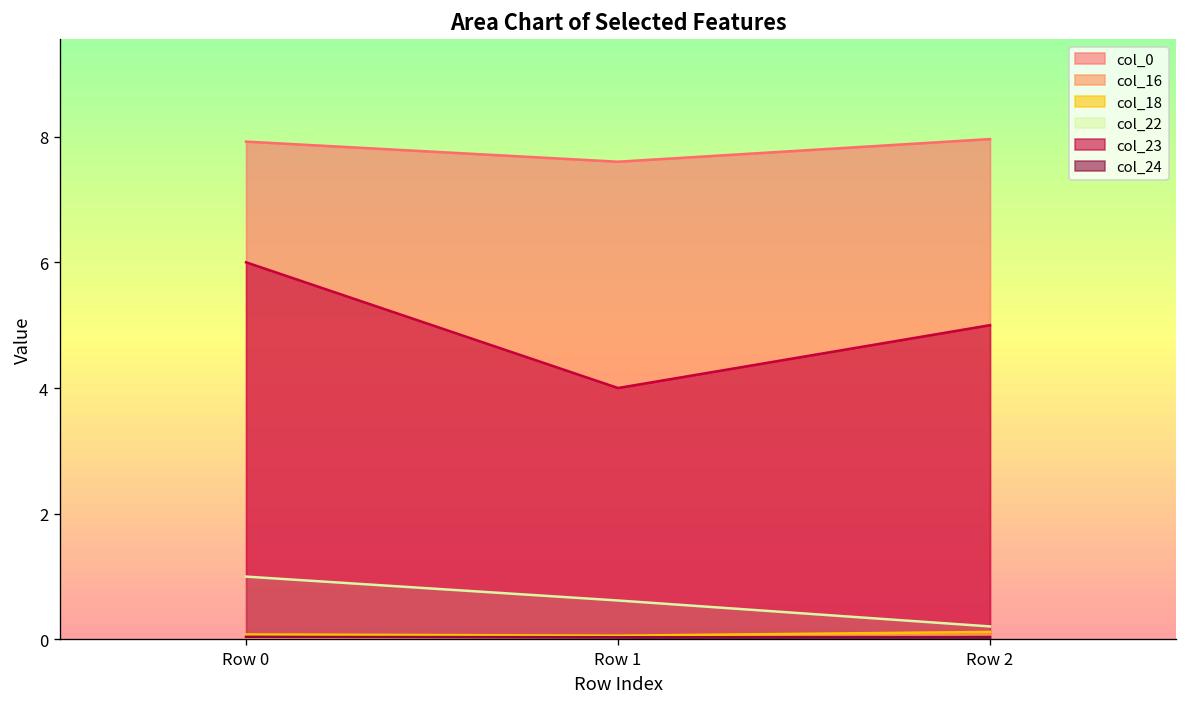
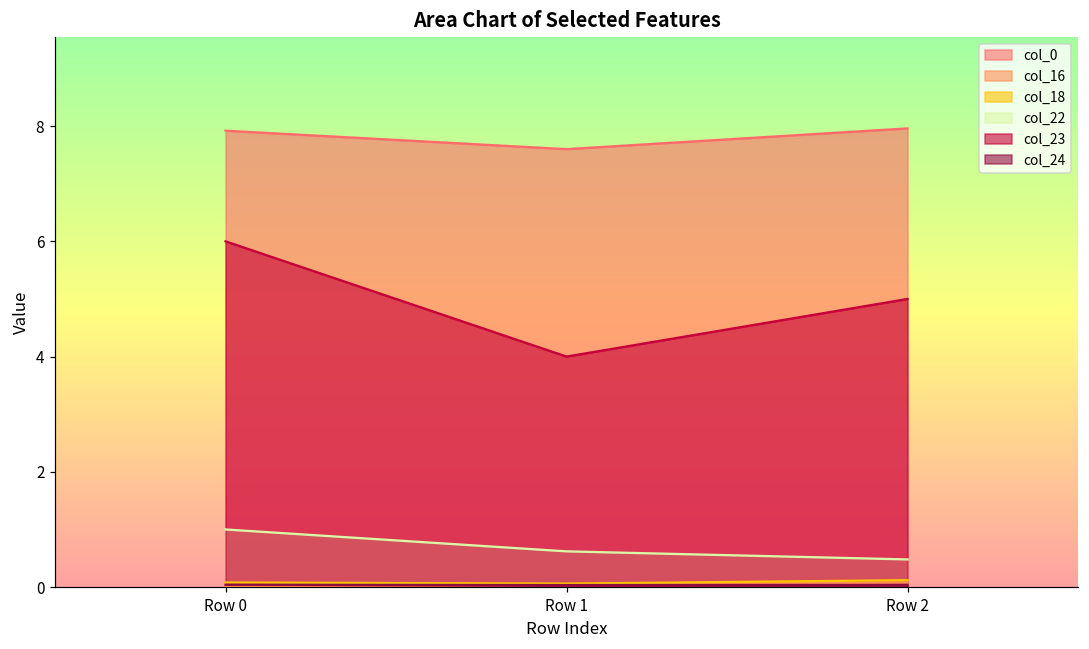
col_22, Row 2: 0.2 -> 0.5
